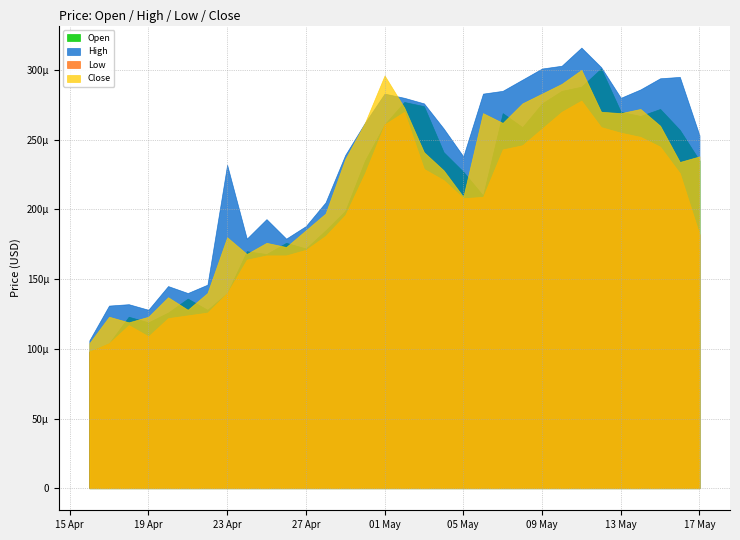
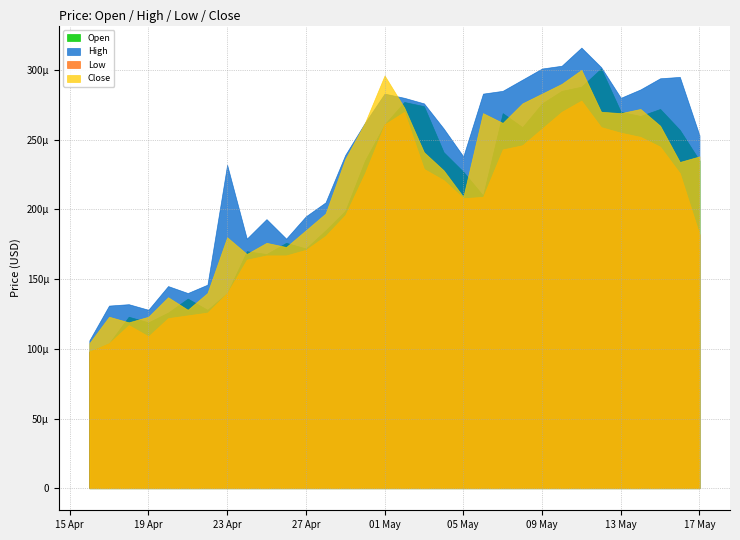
High, 27 Apr: 188µ -> 195µ
